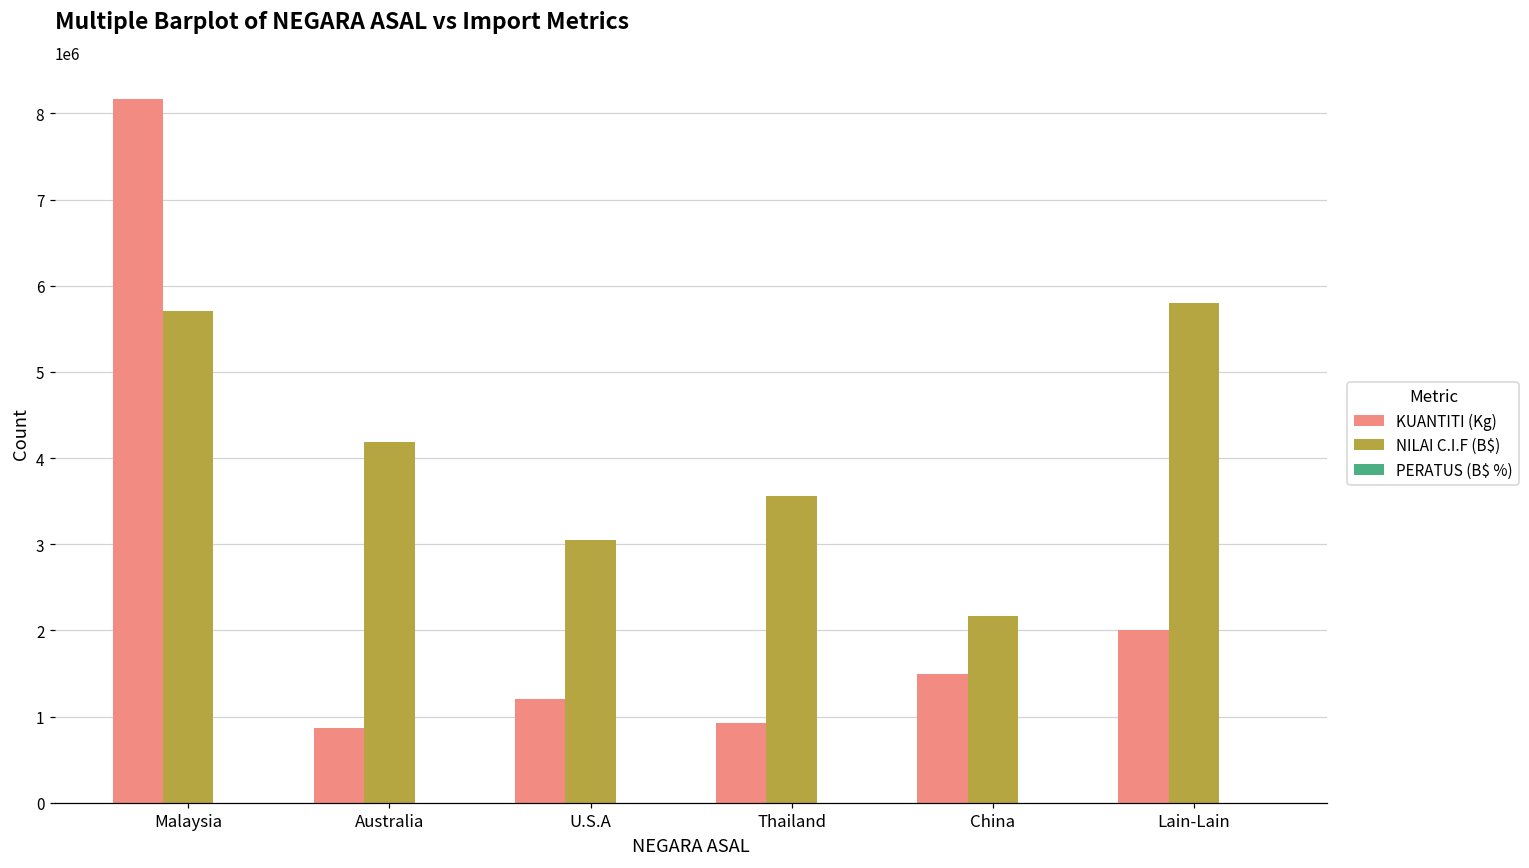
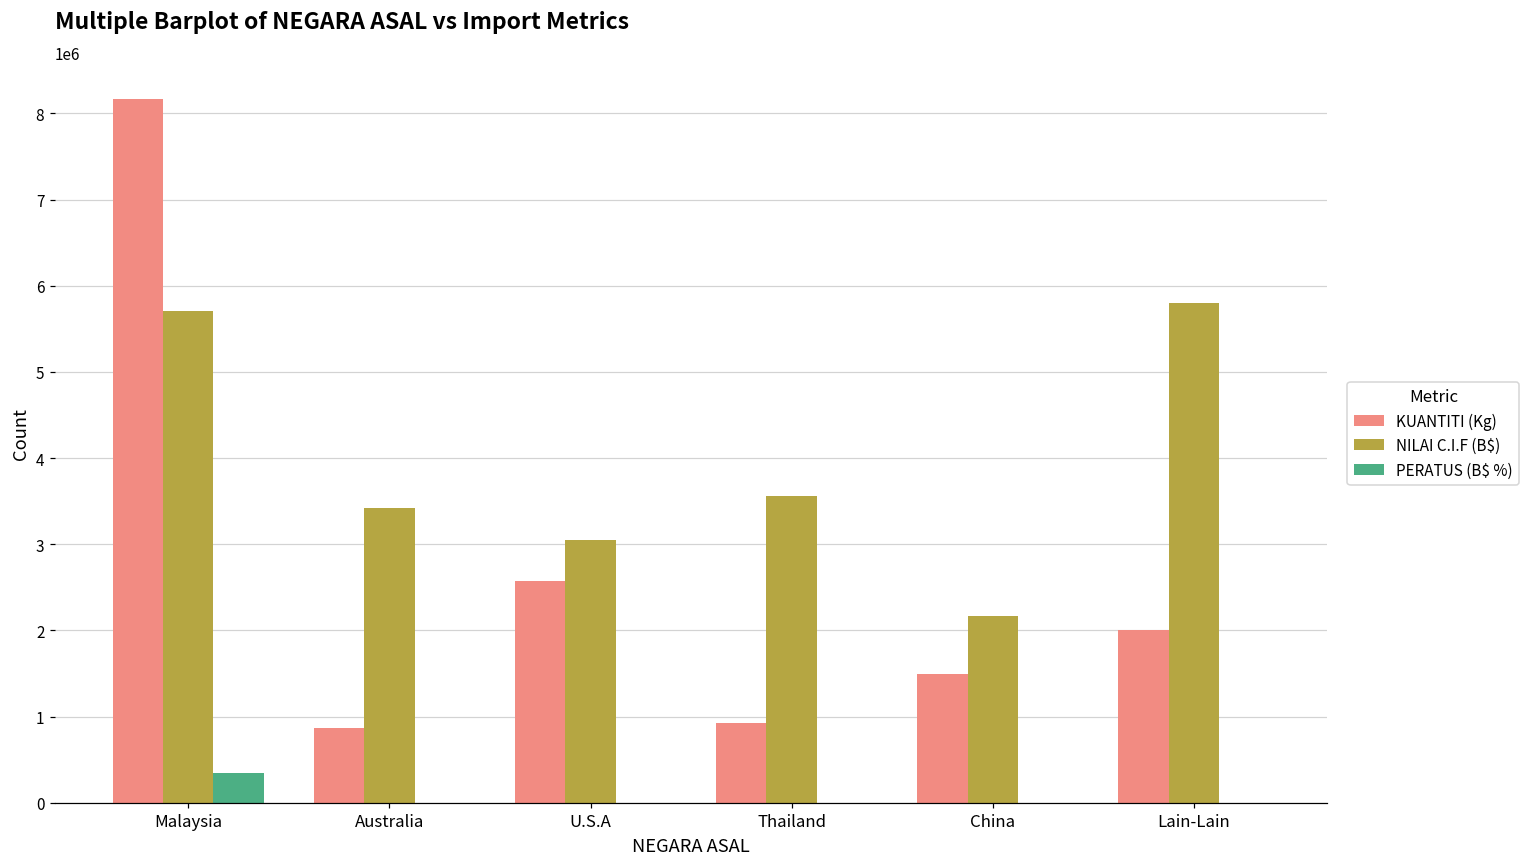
PERATUS (B$ %), Malaysia: 0 -> 300000
NILAI C.I.F (B$), Australia: 4200000 -> 3400000
KUANTITI (Kg), U.S.A: 1200000 -> 2600000
